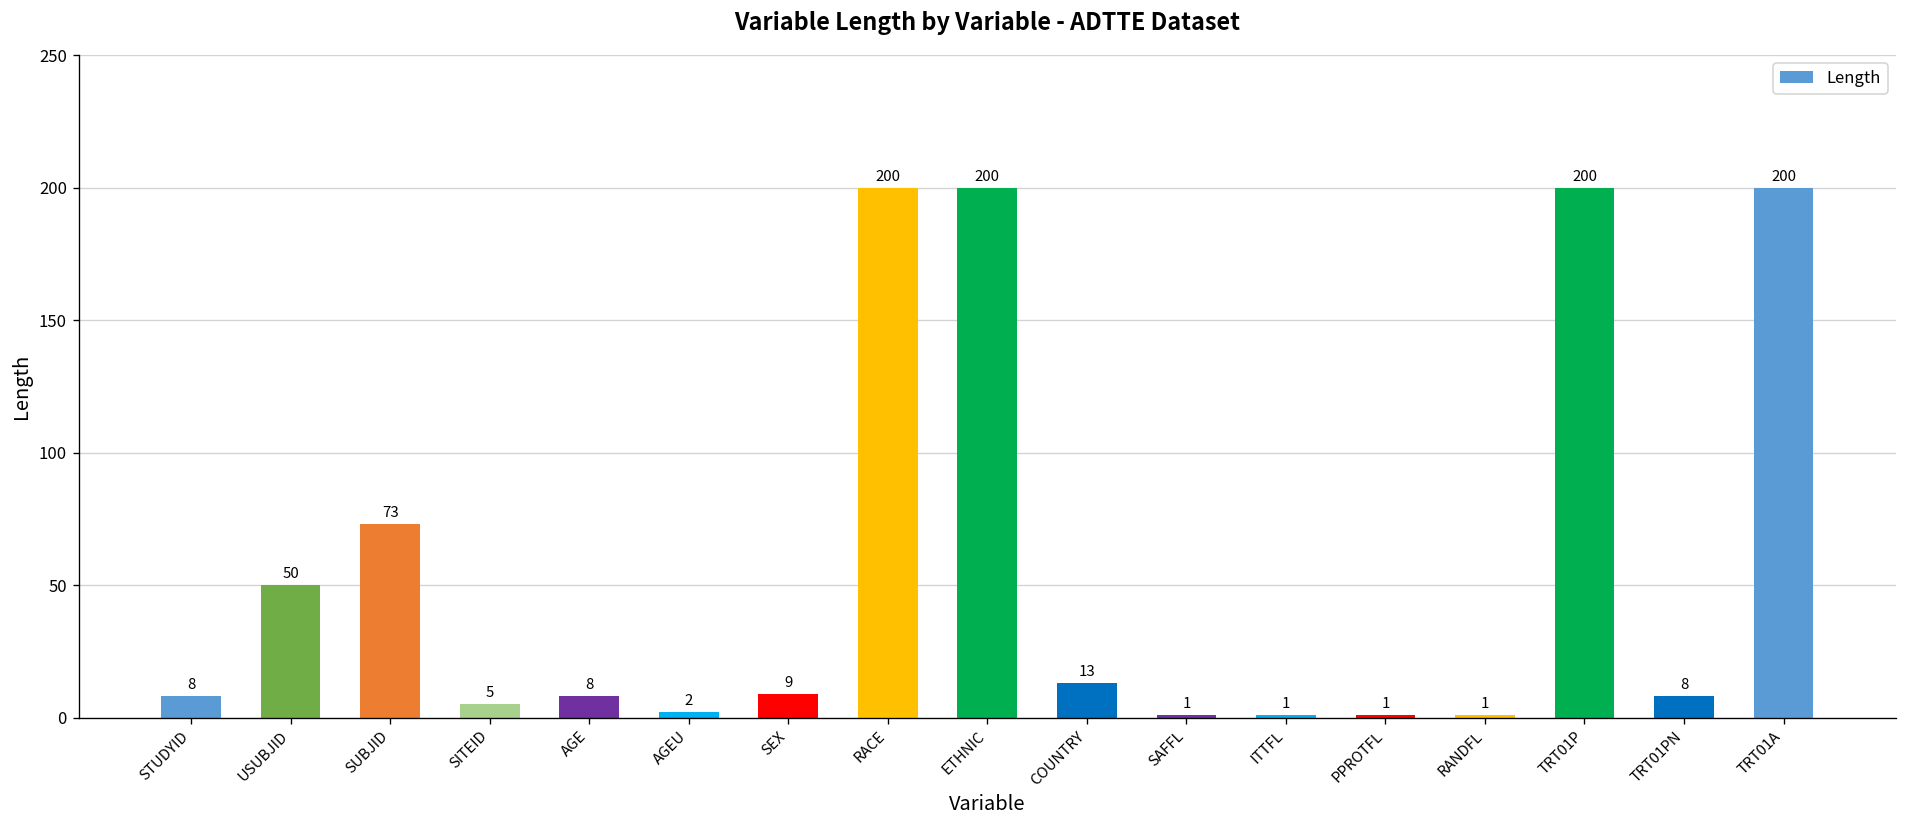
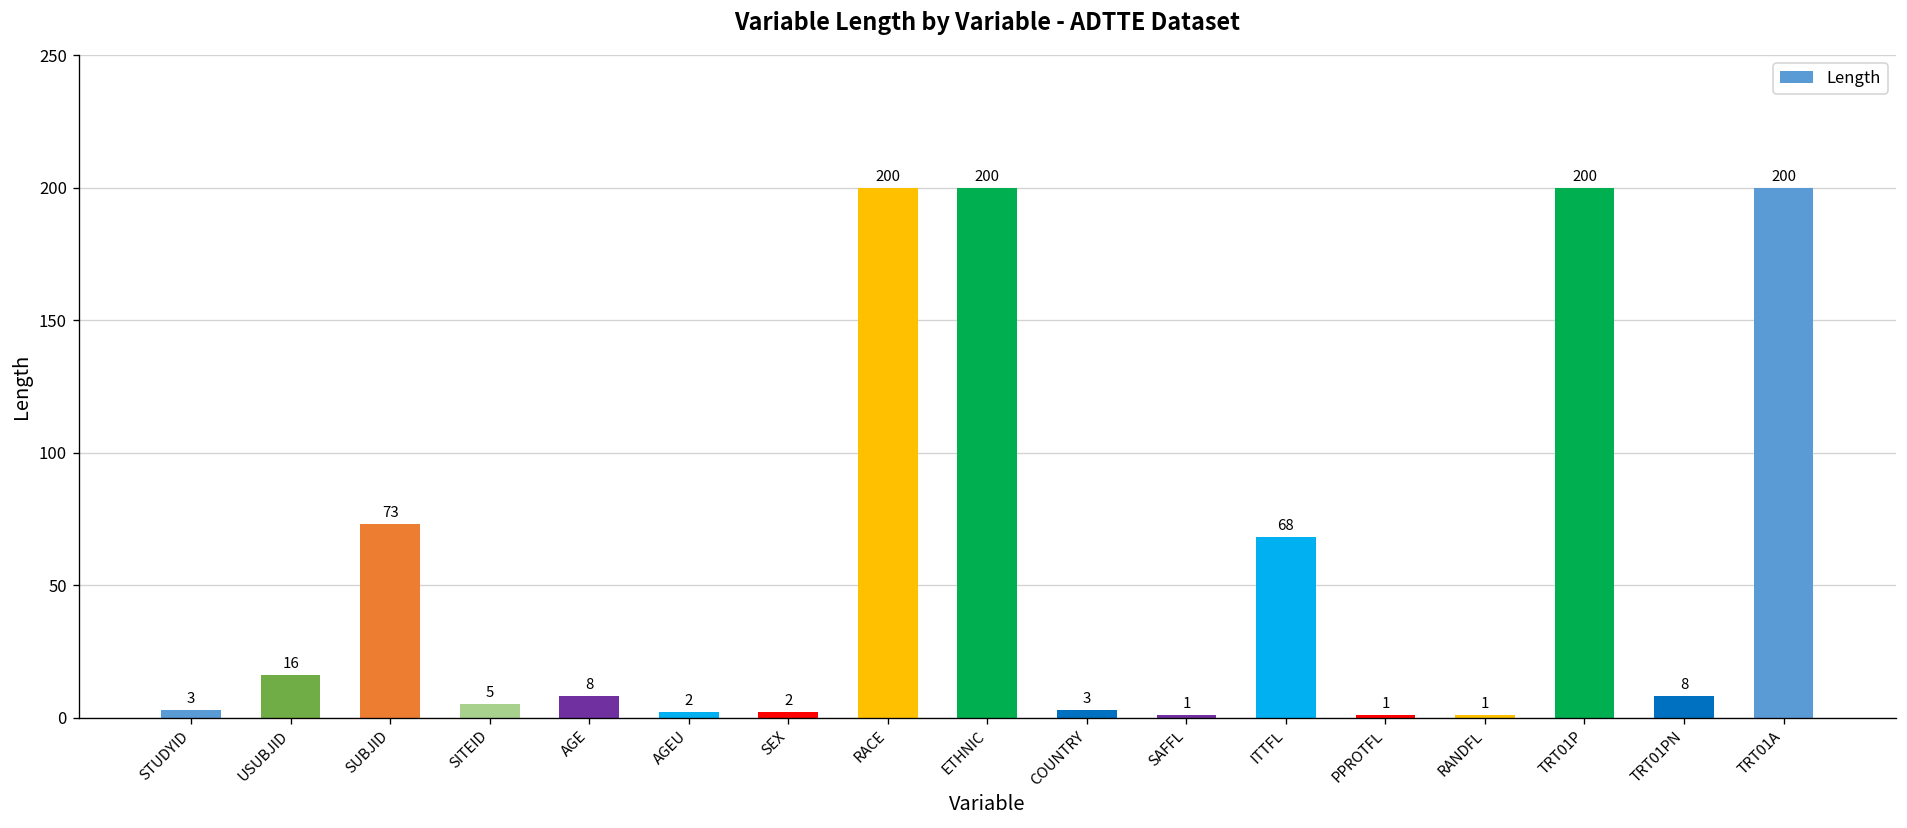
STUDYID: 8 -> 3
USUBJID: 50 -> 16
SEX: 9 -> 2
COUNTRY: 13 -> 3
ITTFL: 1 -> 68
